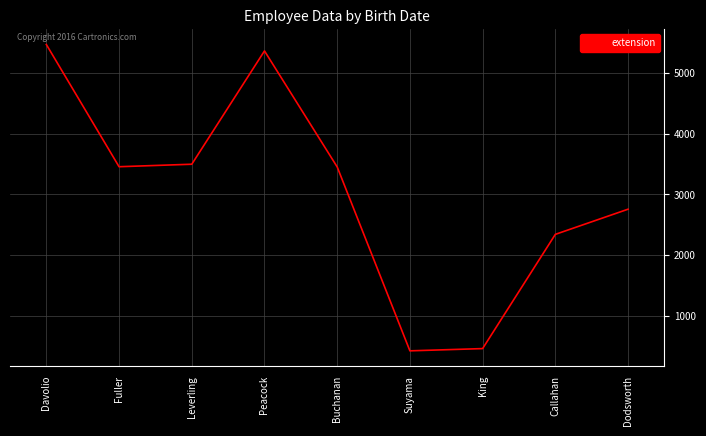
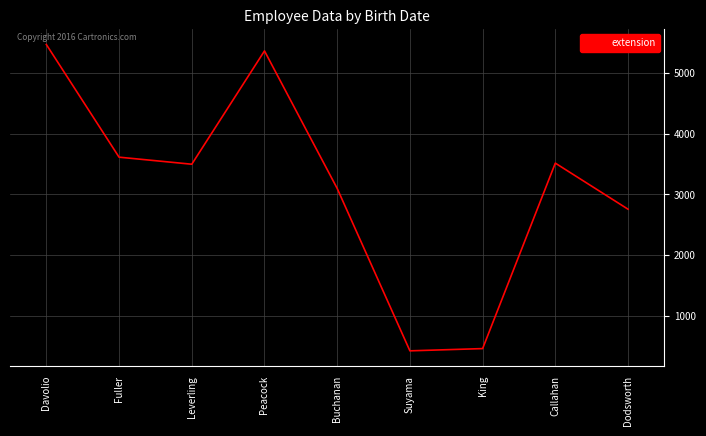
Fuller: 3500 -> 3600
Buchanan: 3500 -> 3100
Callahan: 2300 -> 3500
